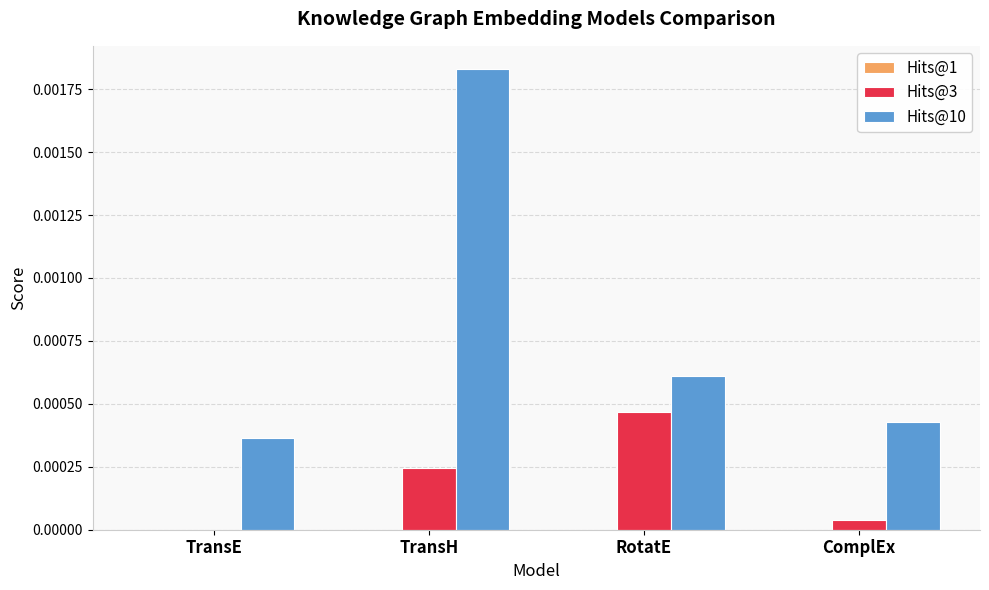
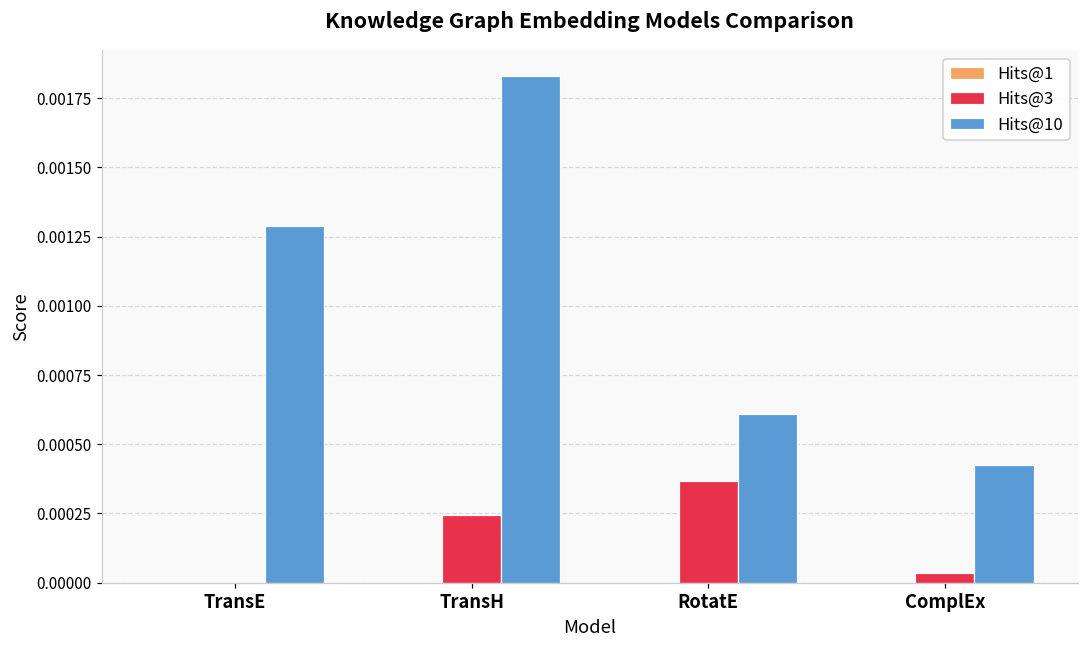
Hits@10, TransE: 0.00037 -> 0.00129
Hits@3, RotatE: 0.00047 -> 0.00037
